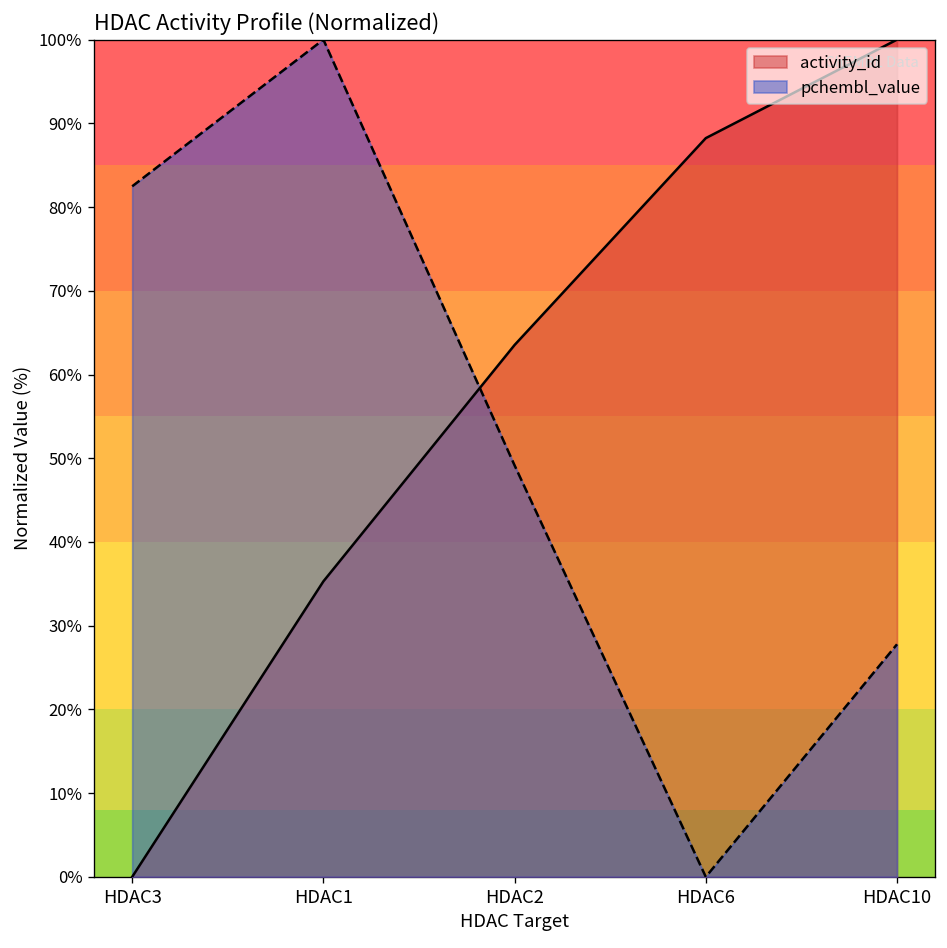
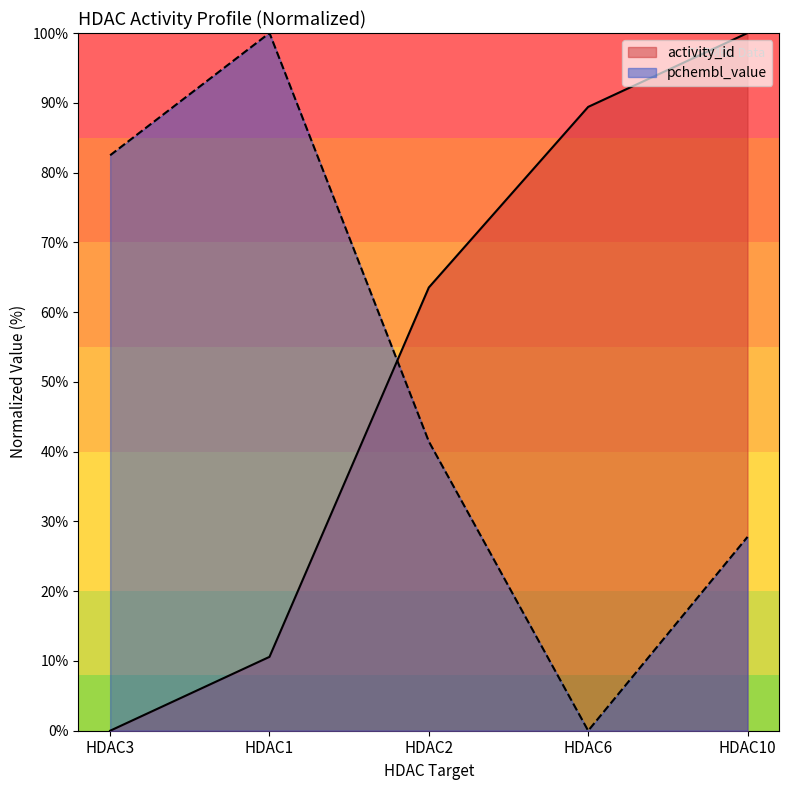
activity_id, HDAC1: 35% -> 11%
pchembl_value, HDAC2: 49% -> 41%
activity_id, HDAC6: 88% -> 89%
